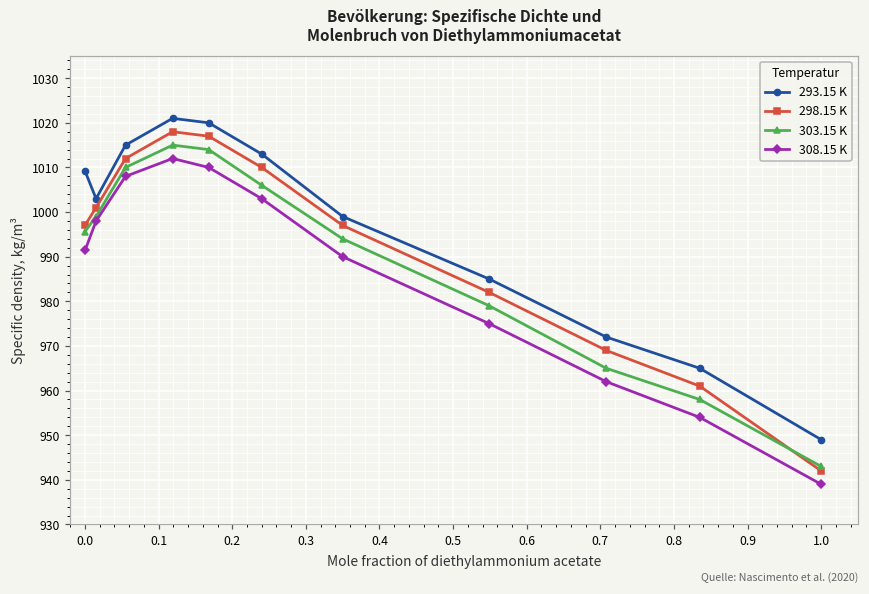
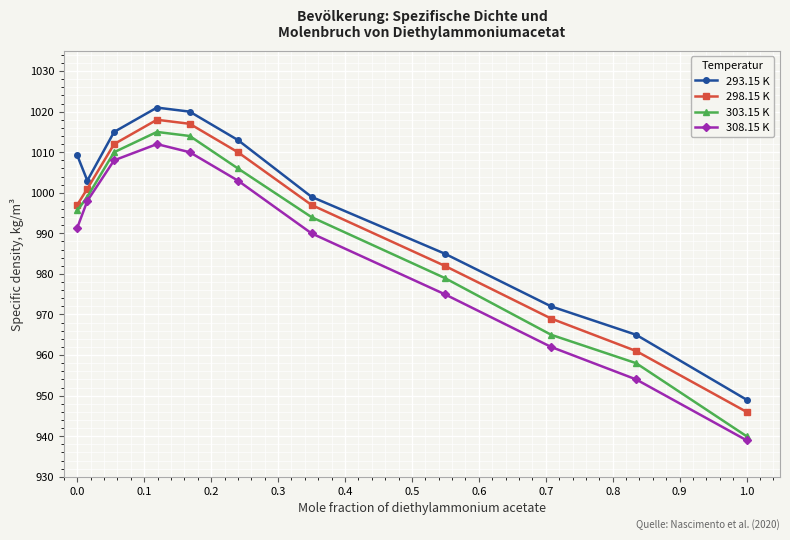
298.15 K, 1.0: 942 -> 946
303.15 K, 1.0: 943 -> 940
